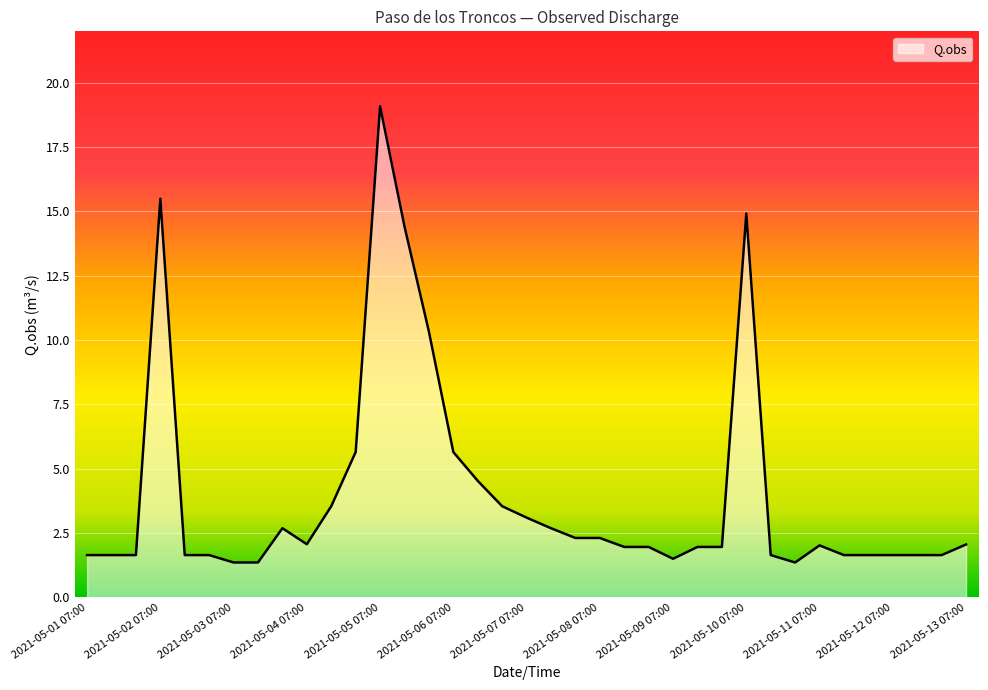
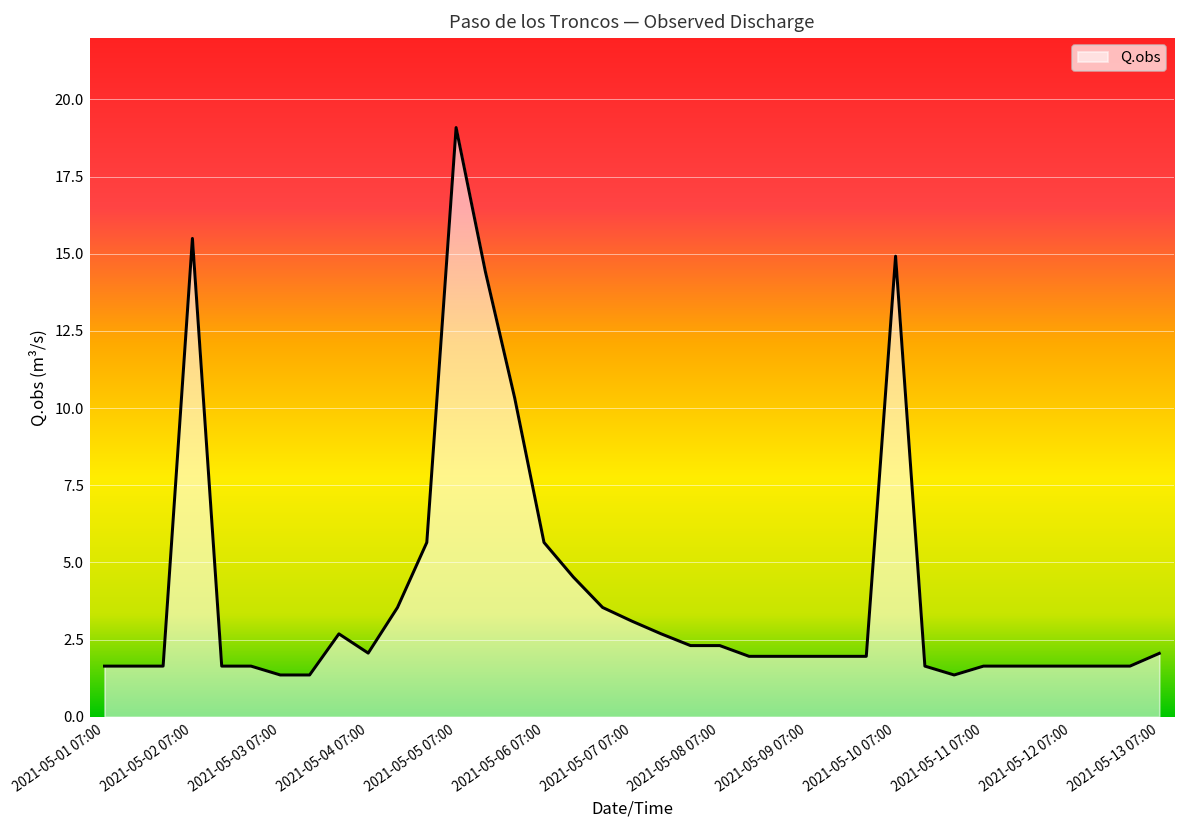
2021-05-09 07:00: 1.5 -> 2.0
2021-05-11 07:00: 2.0 -> 1.6
